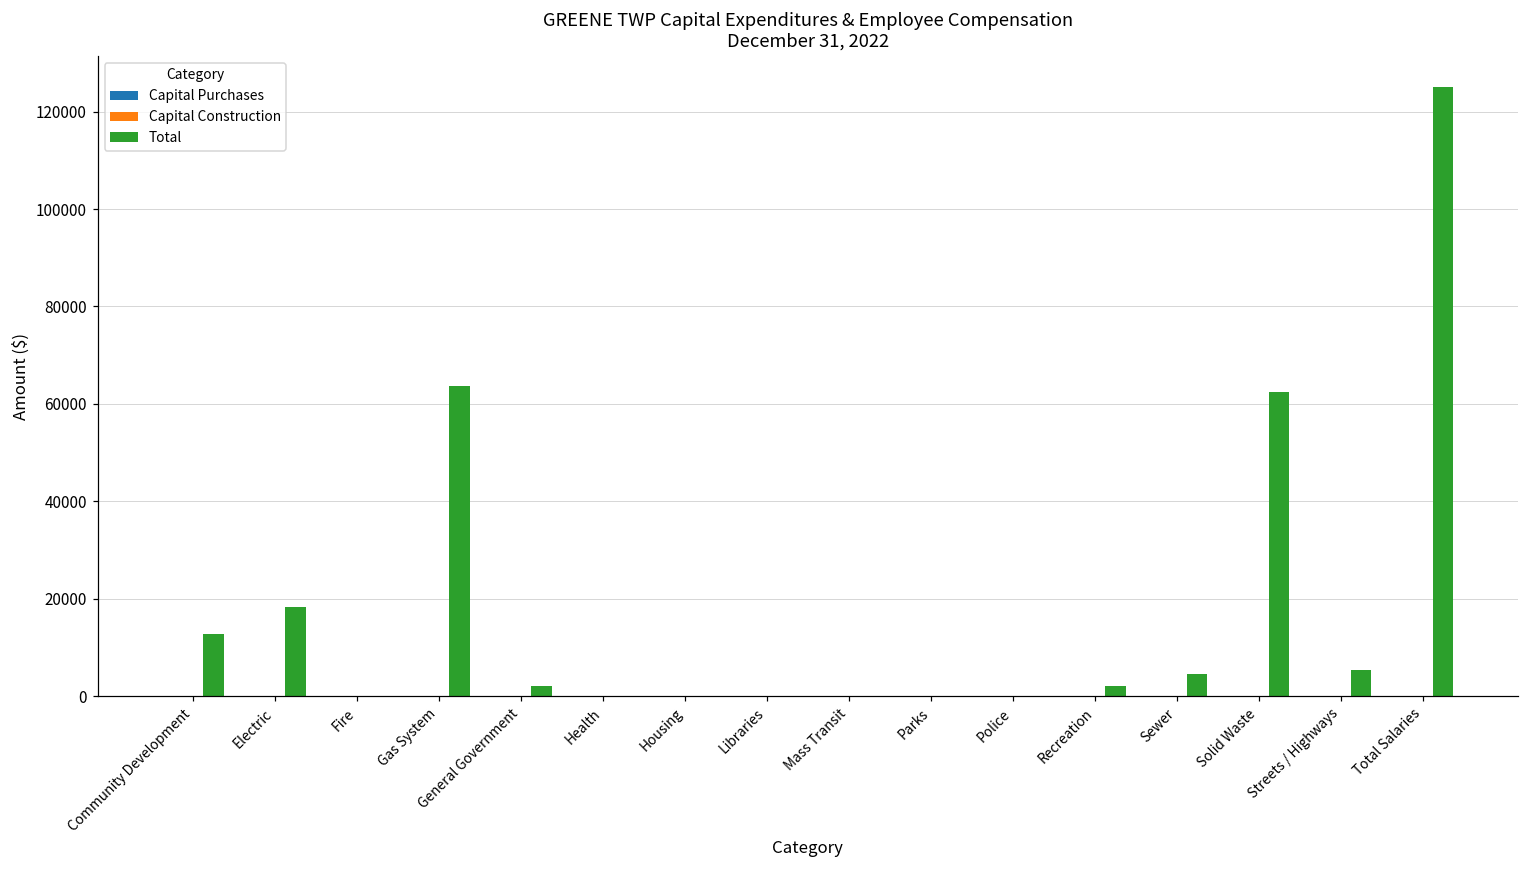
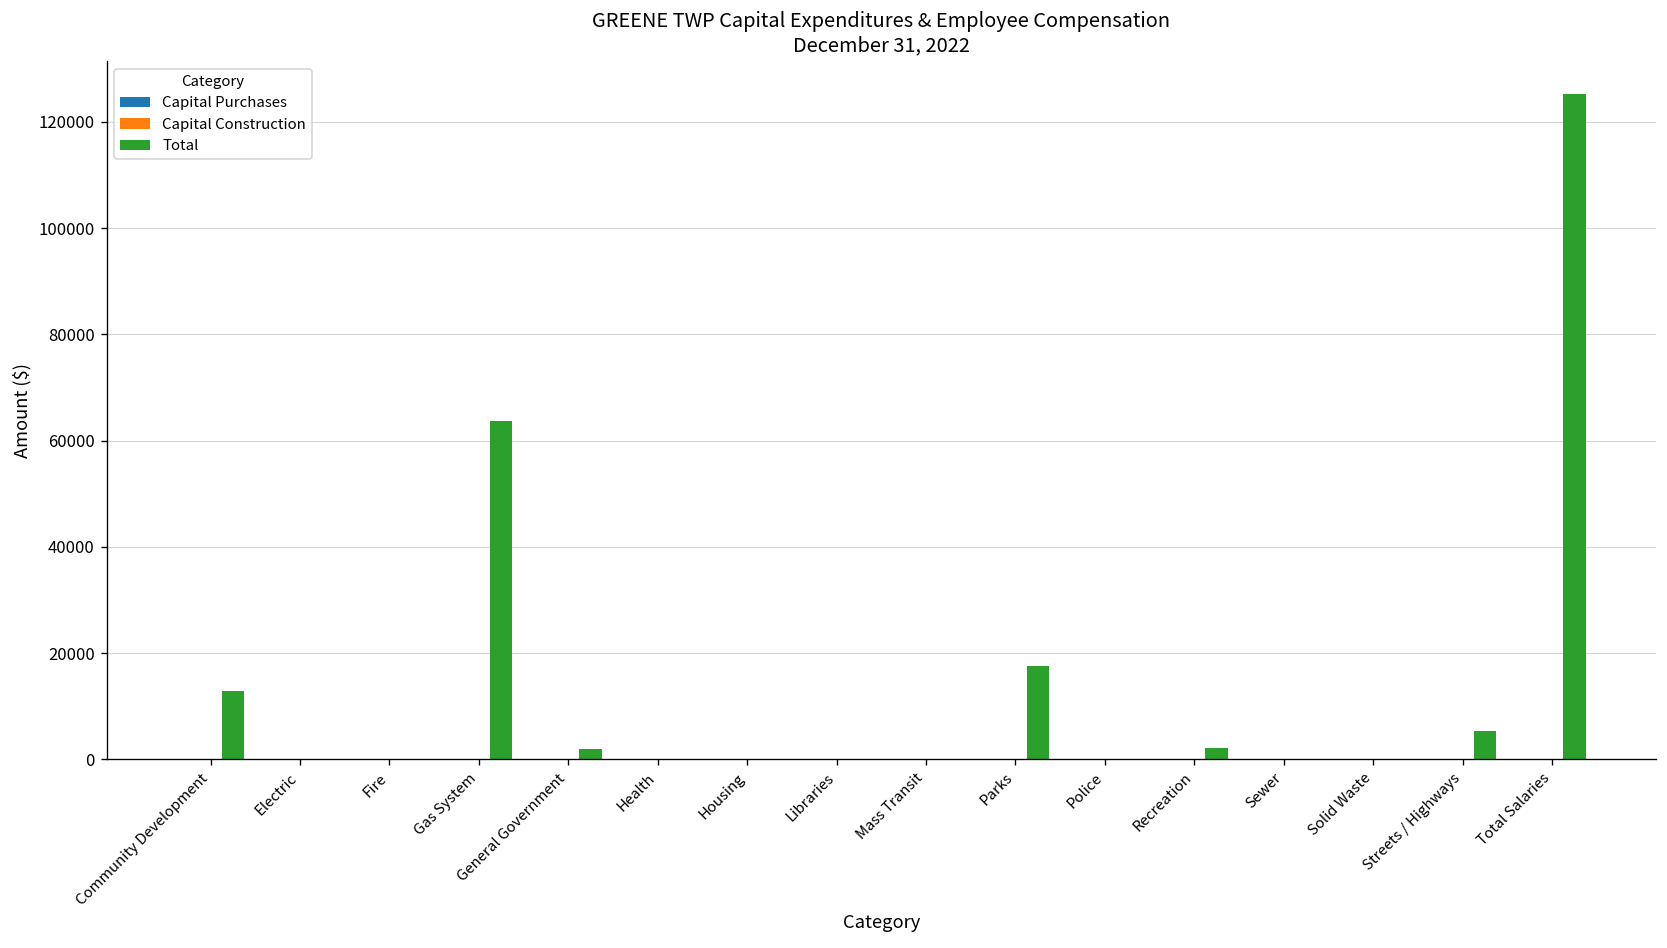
Total, Electric: 18000 -> 0
Total, Parks: 0 -> 18000
Total, Sewer: 5000 -> 0
Total, Solid Waste: 63000 -> 0
